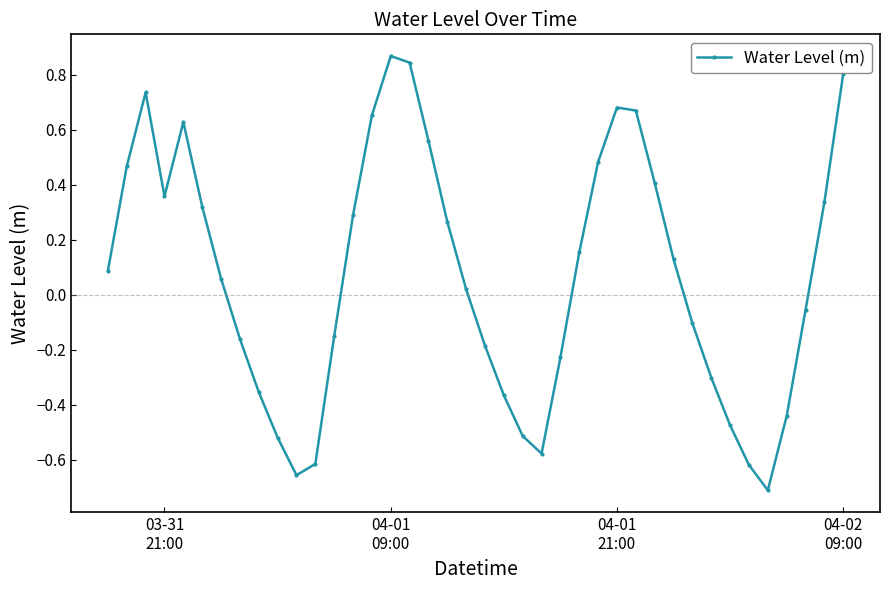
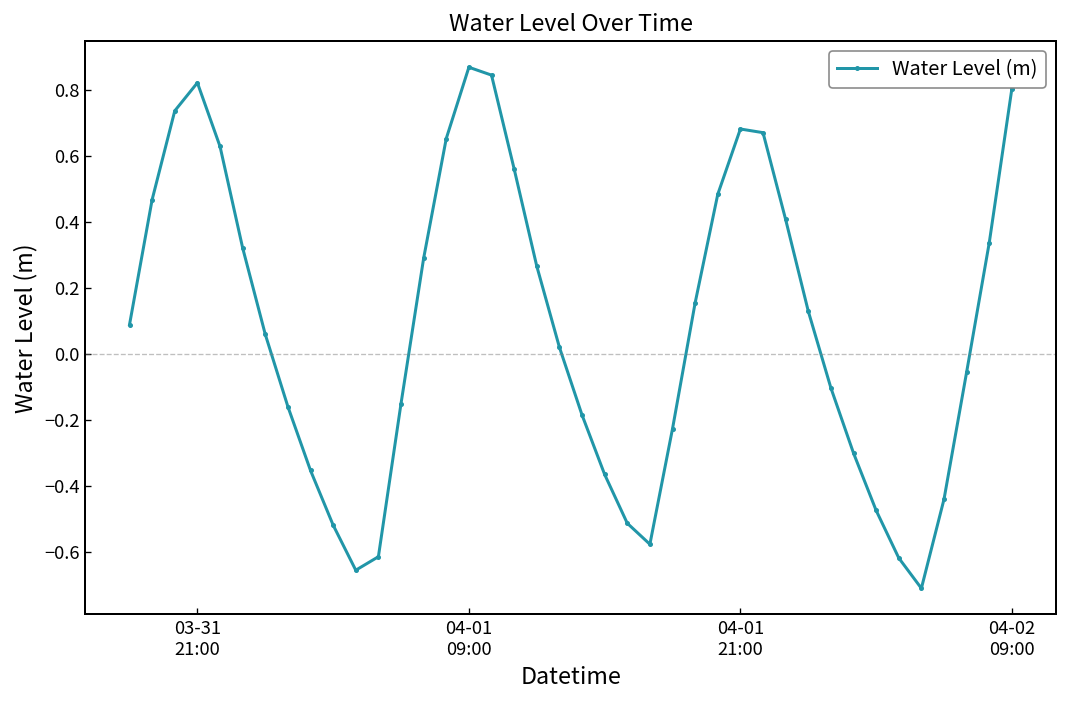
03-31 21:00: 0.36 -> 0.82
